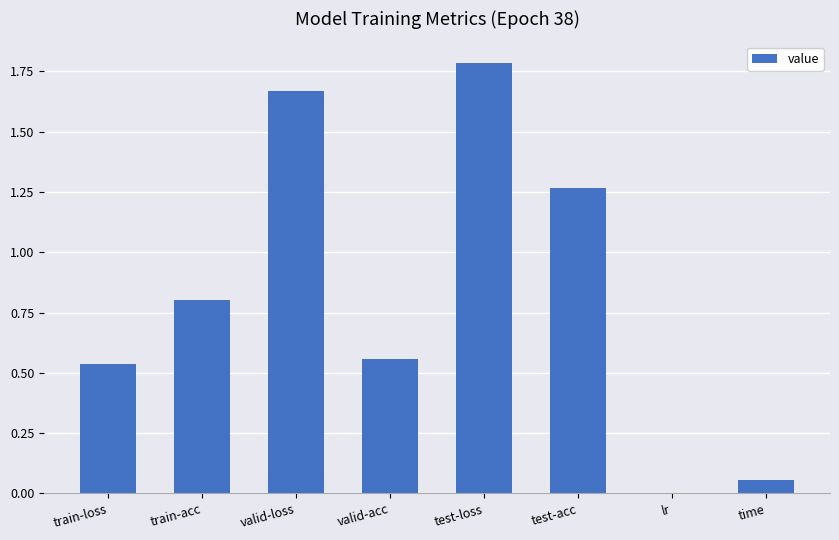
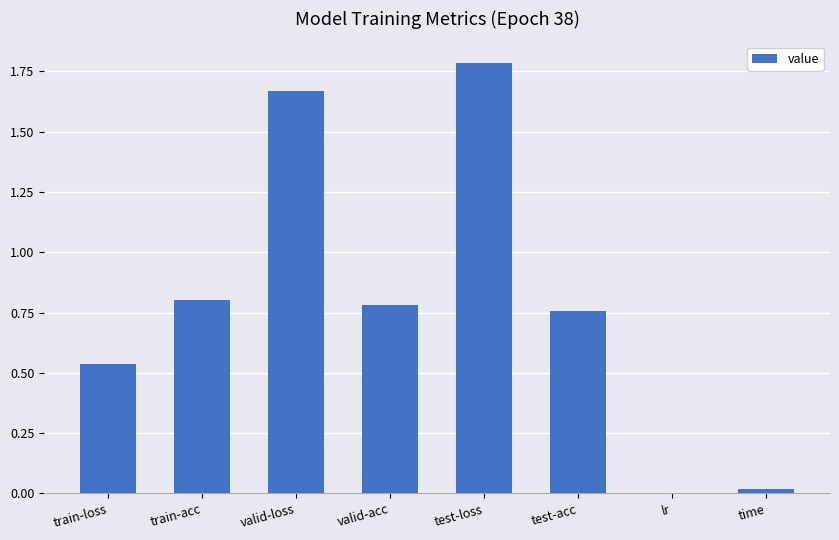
valid-acc: 0.56 -> 0.78
test-acc: 1.27 -> 0.76
time: 0.06 -> 0.02
